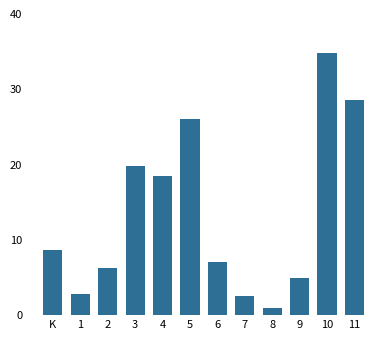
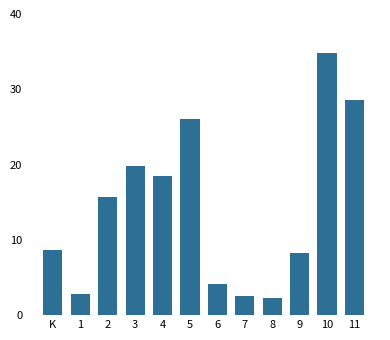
2: 6 -> 16
6: 7 -> 4
8: 1 -> 2
9: 5 -> 8
